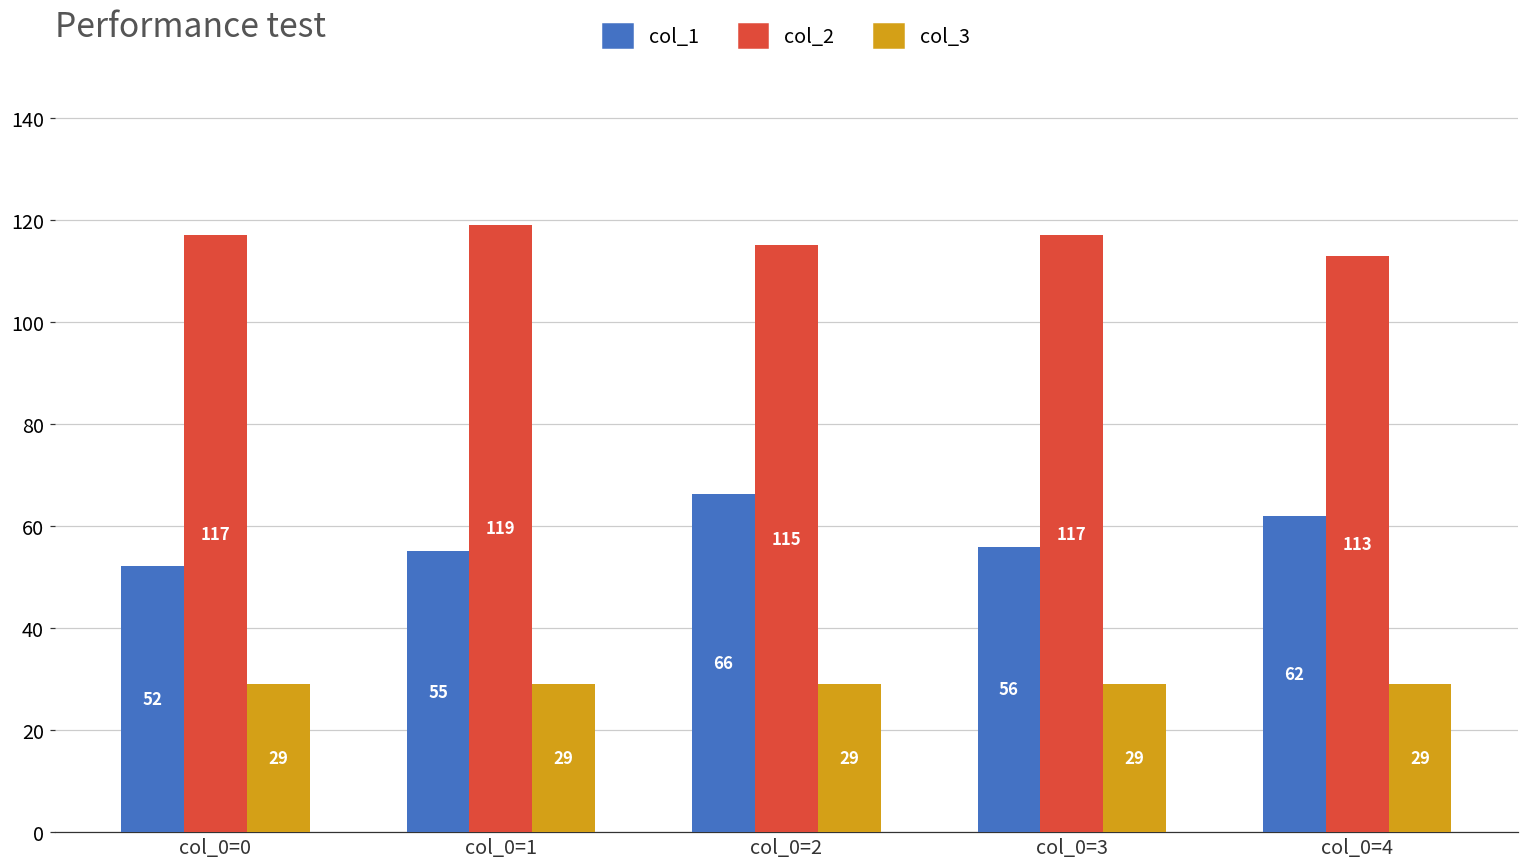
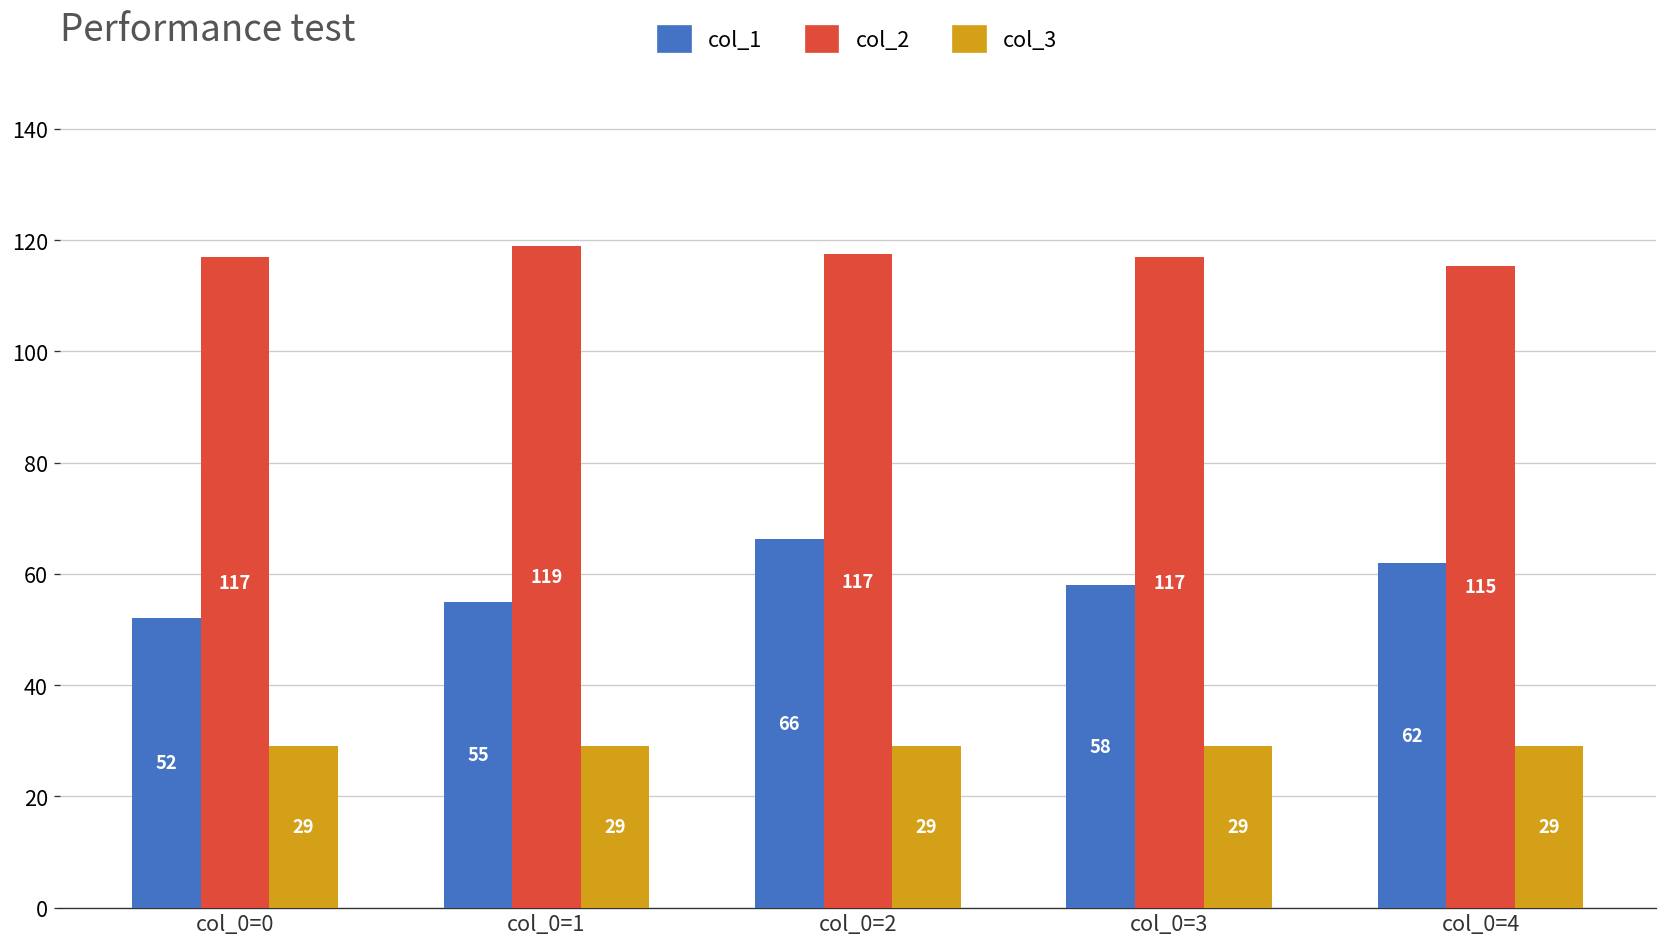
col_2, col_0=2: 115 -> 117
col_1, col_0=3: 56 -> 58
col_2, col_0=4: 113 -> 115
